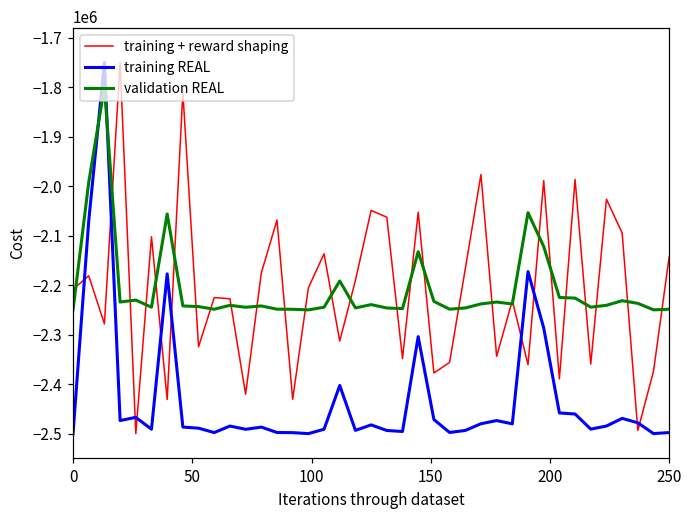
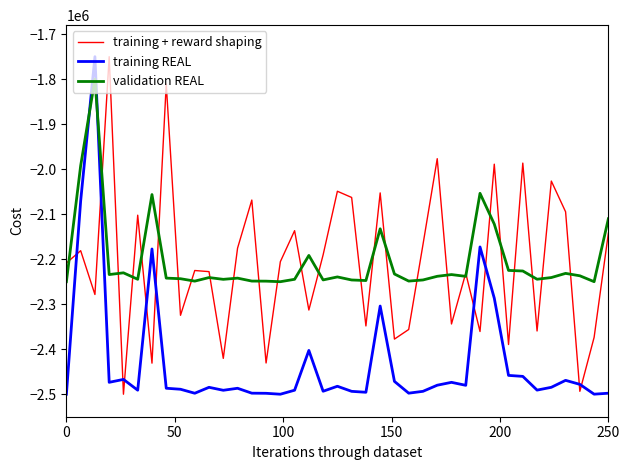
validation REAL, 250: -2250000 -> -2110000
